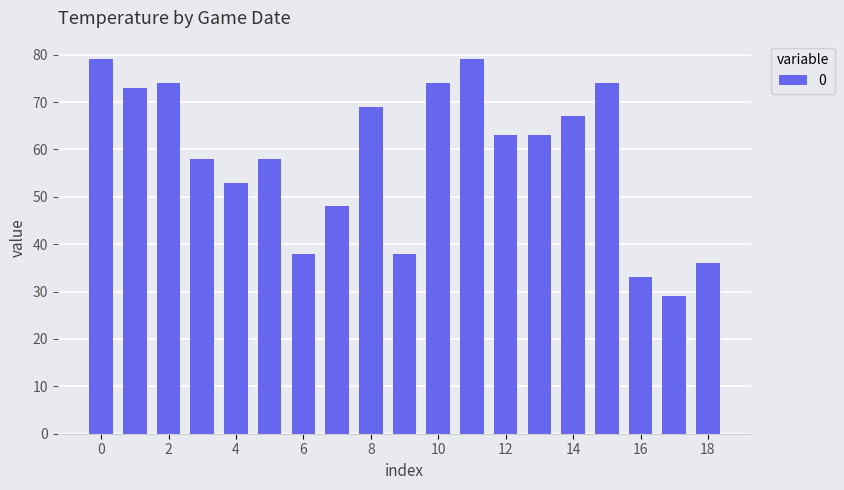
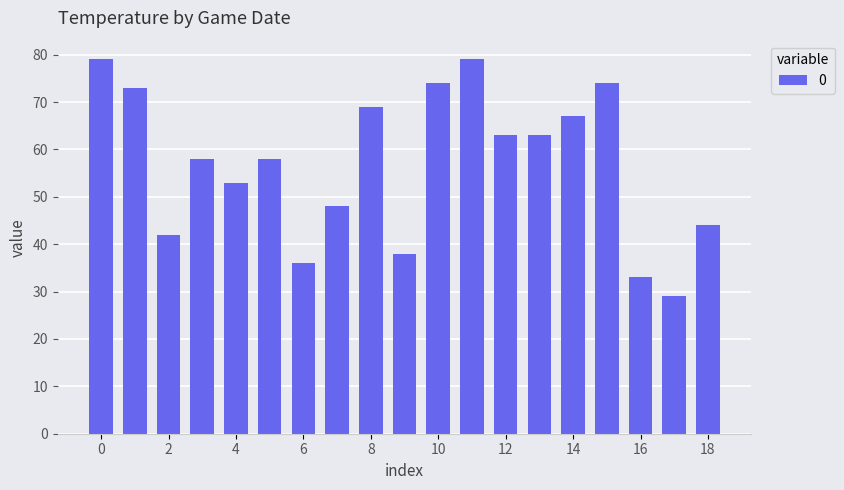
2: 74 -> 42
6: 38 -> 36
18: 36 -> 44
